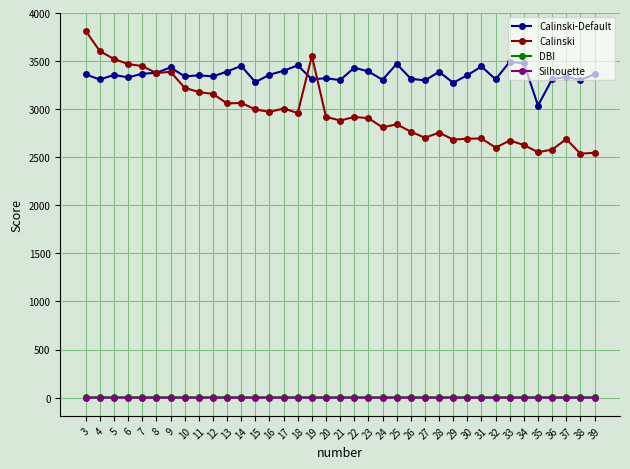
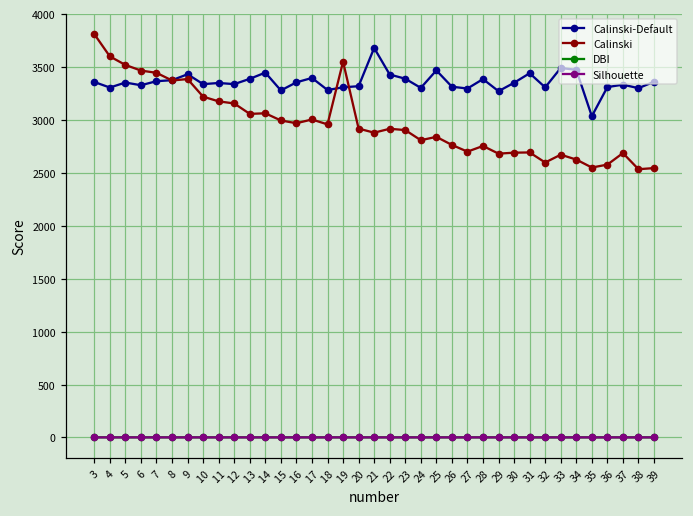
Calinski-Default, 18: 3500 -> 3300
Calinski-Default, 21: 3300 -> 3700
